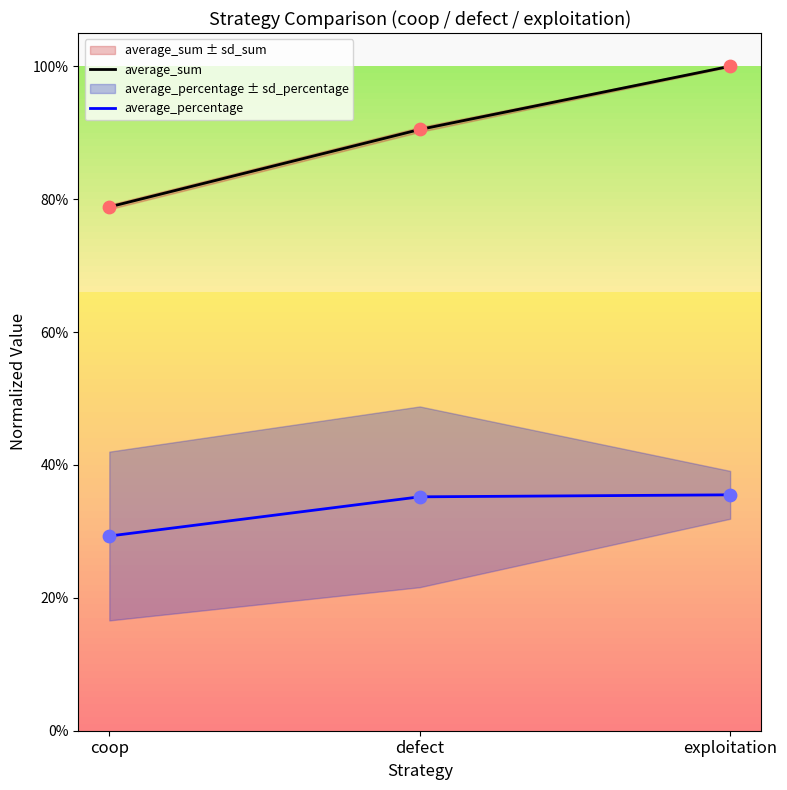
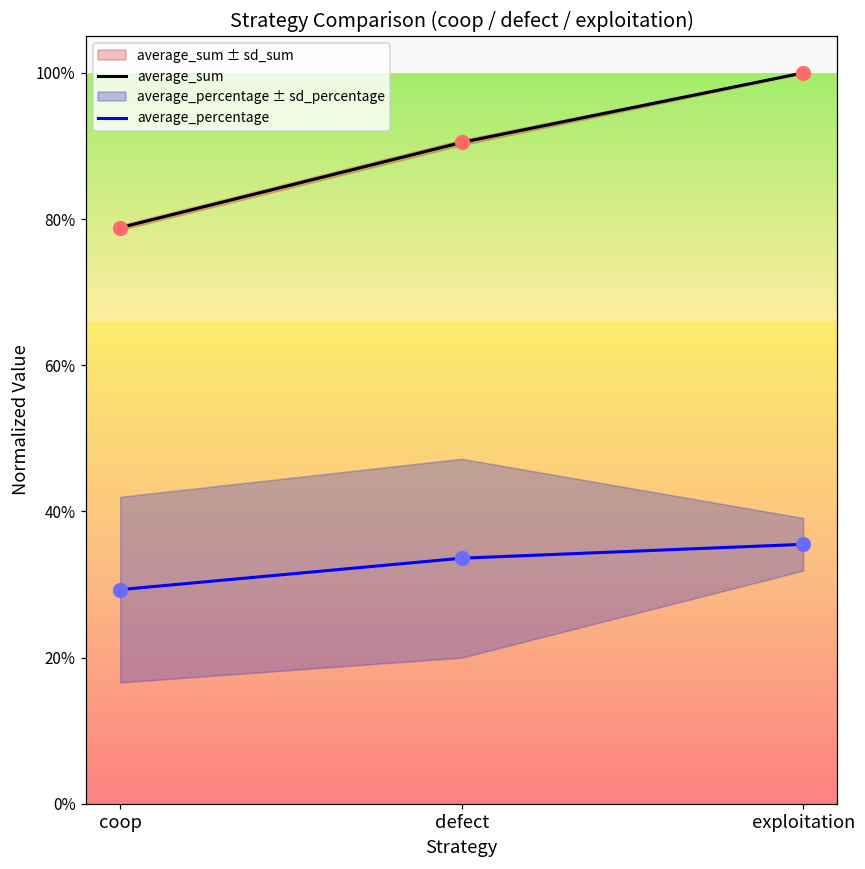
average_percentage, defect: 35% -> 34%
